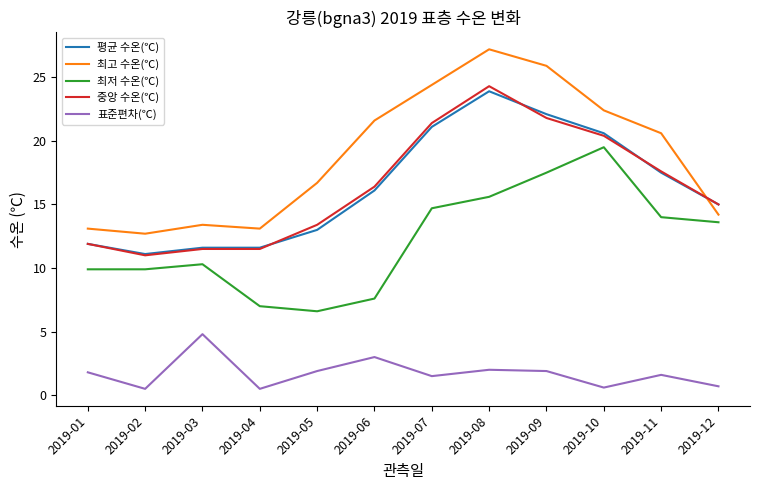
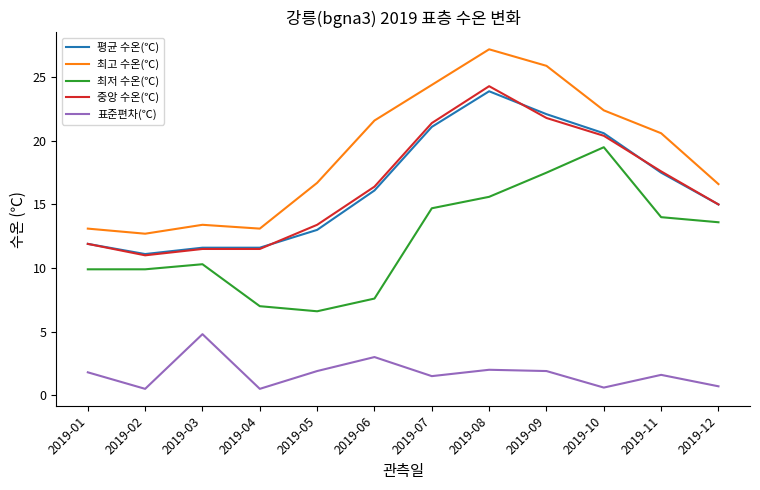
최고 수온(℃), 2019-12: 14.2 -> 16.6
